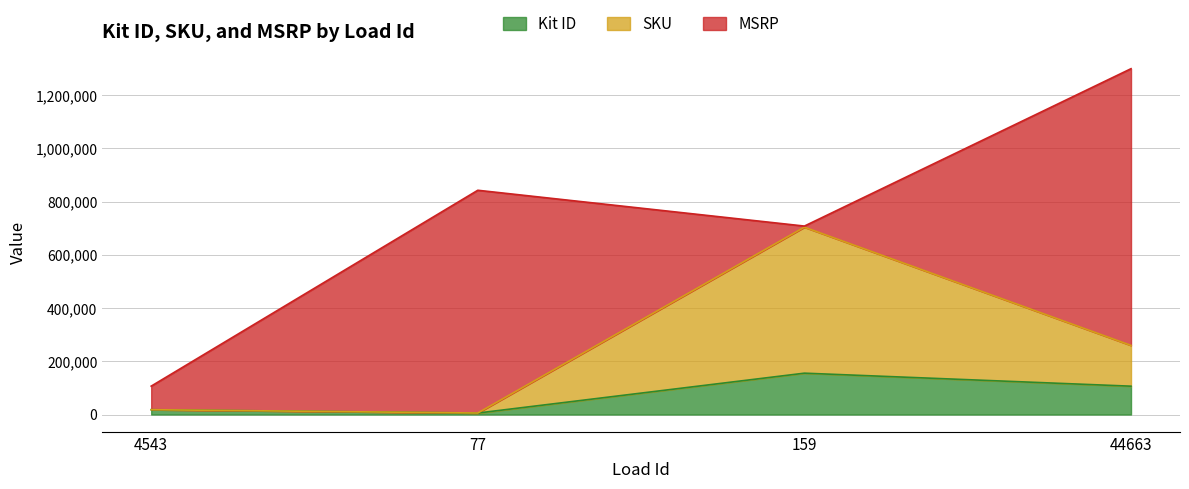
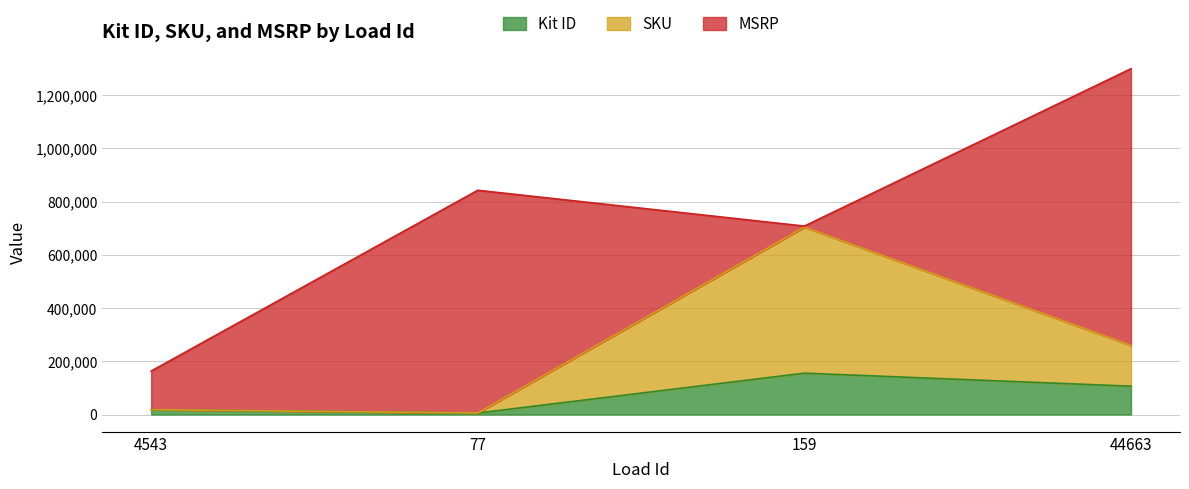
MSRP, 4543: 90,000 -> 150,000
